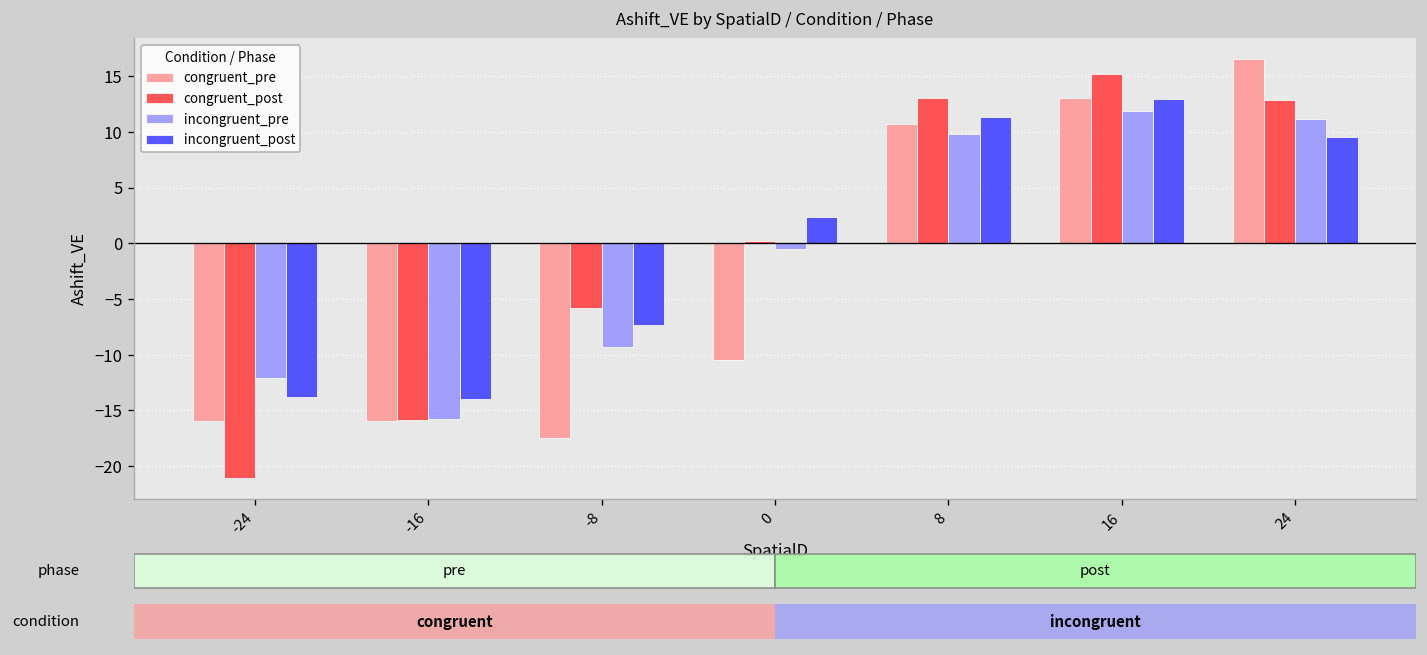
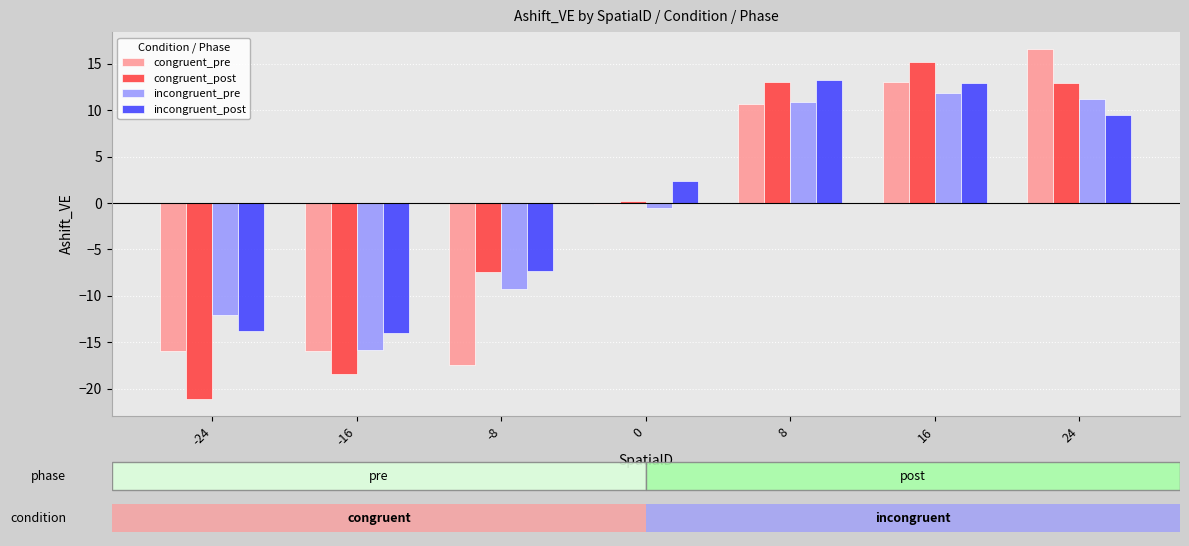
Ashift_VE by SpatialD / Condition / Phase, congruent_post, -16: -16 -> -18
Ashift_VE by SpatialD / Condition / Phase, congruent_post, -8: -6 -> -7
Ashift_VE by SpatialD / Condition / Phase, congruent_pre, 0: -10 -> 0
Ashift_VE by SpatialD / Condition / Phase, incongruent_pre, 8: 10 -> 11
Ashift_VE by SpatialD / Condition / Phase, incongruent_post, 8: 11 -> 13
